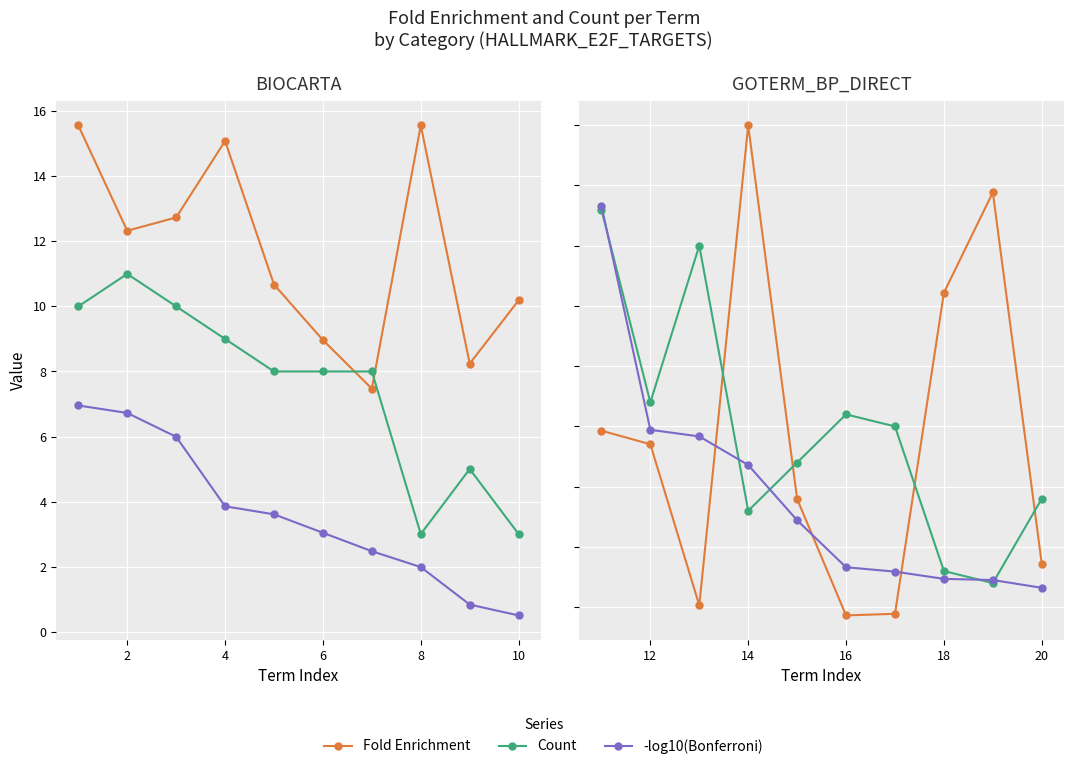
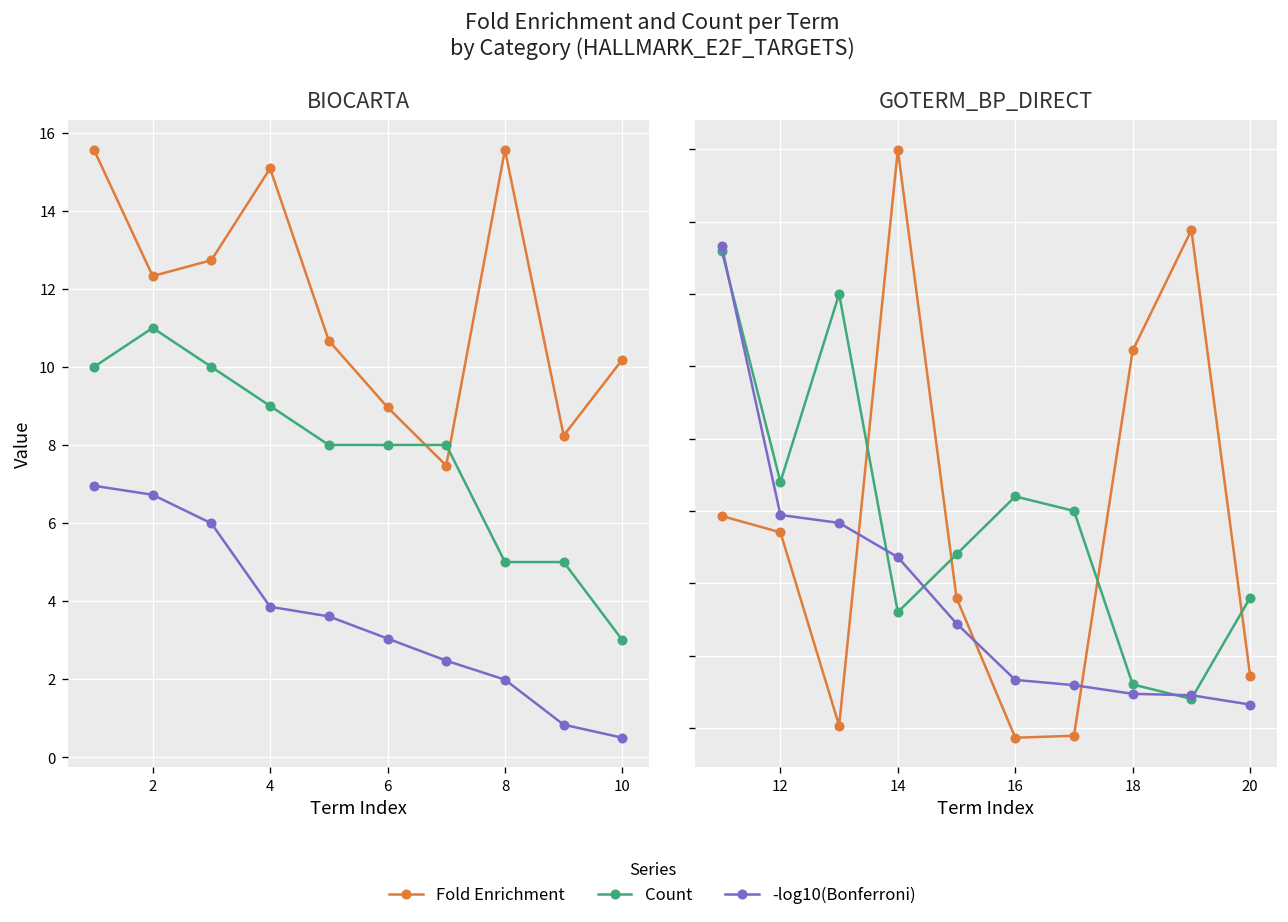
BIOCARTA, Count, 8: 3 -> 5
